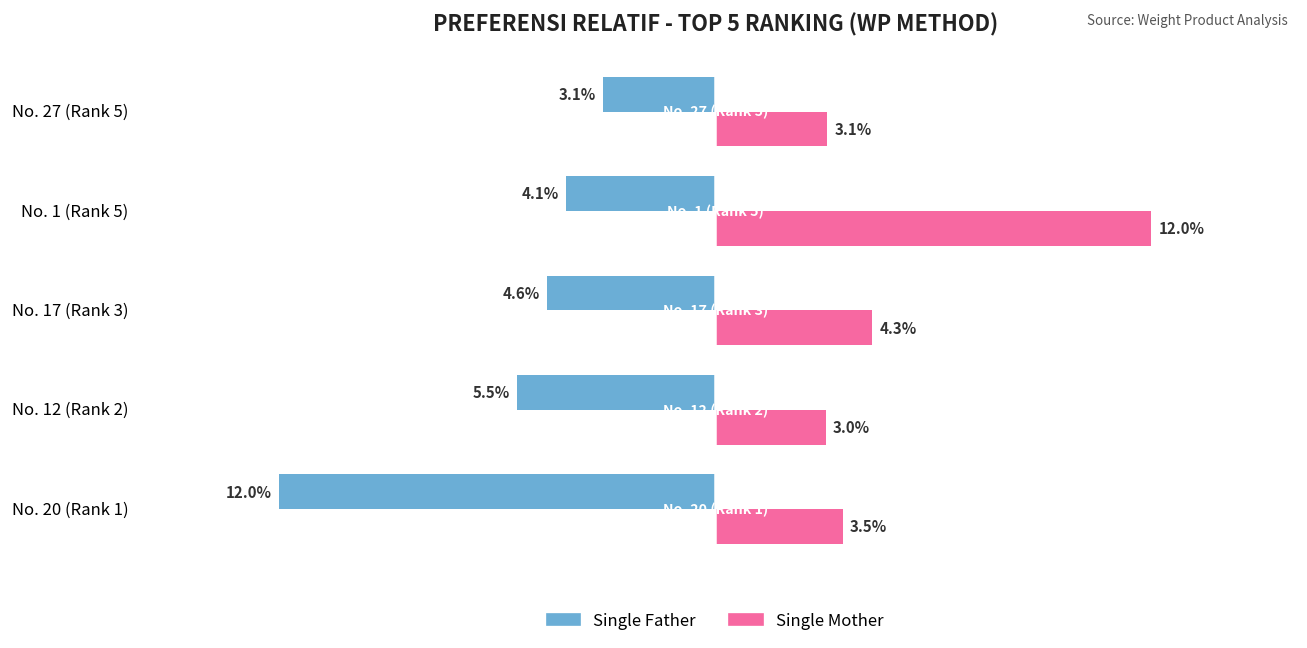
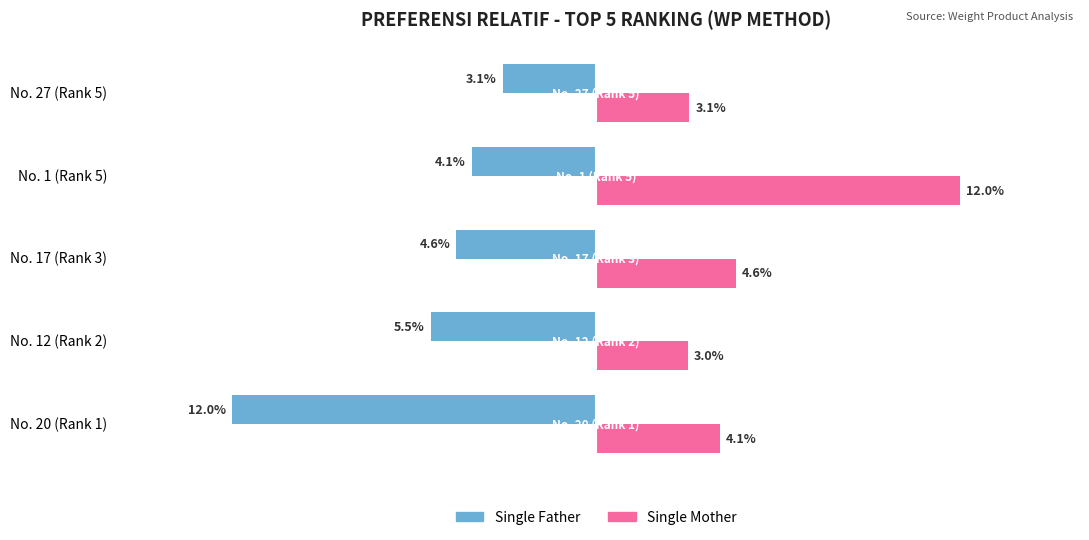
Single Mother, No. 17 (Rank 3): 4.3% -> 4.6%
Single Mother, No. 20 (Rank 1): 3.5% -> 4.1%
